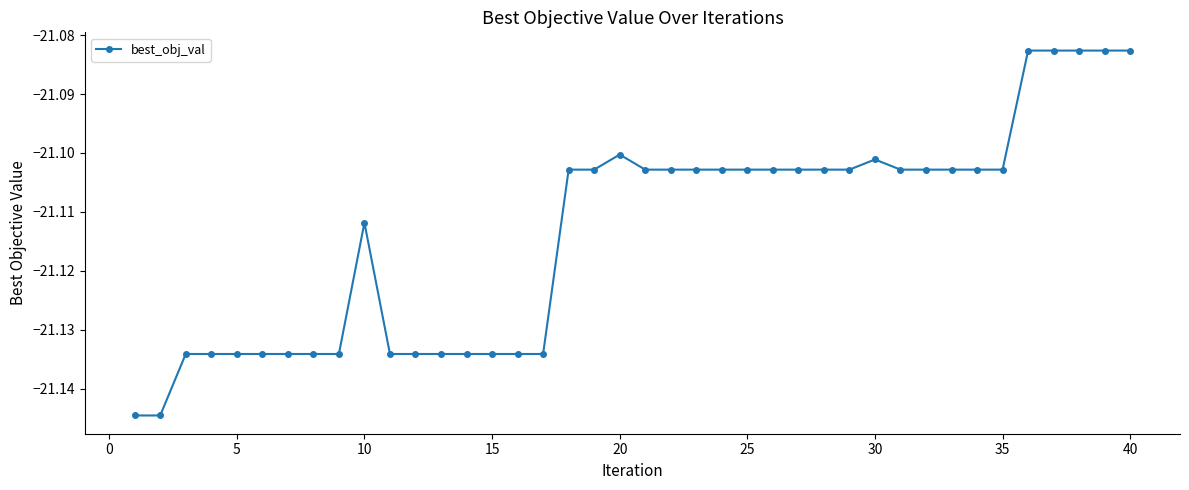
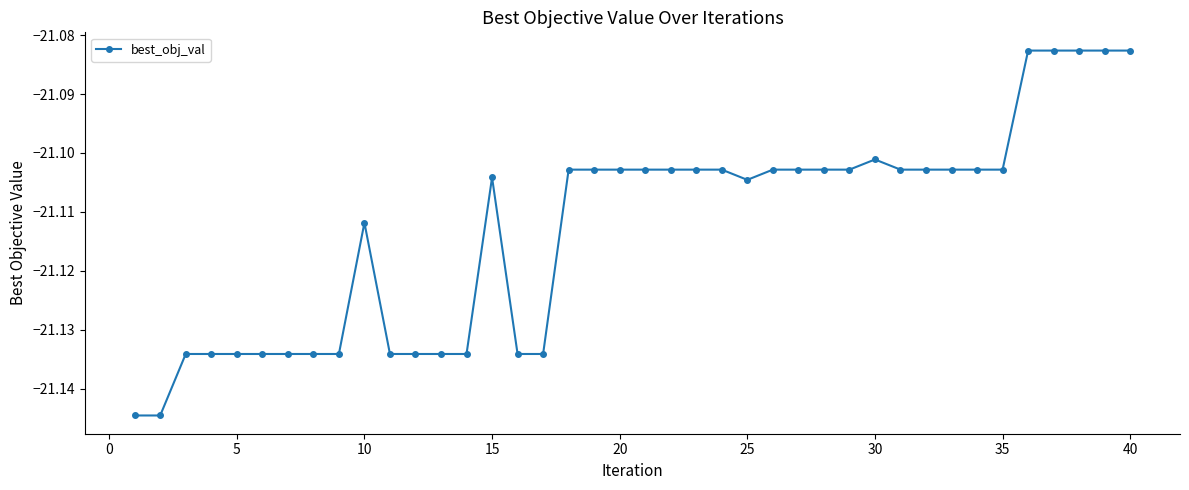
15: -21.134 -> -21.104
20: -21.100 -> -21.103
25: -21.103 -> -21.105
